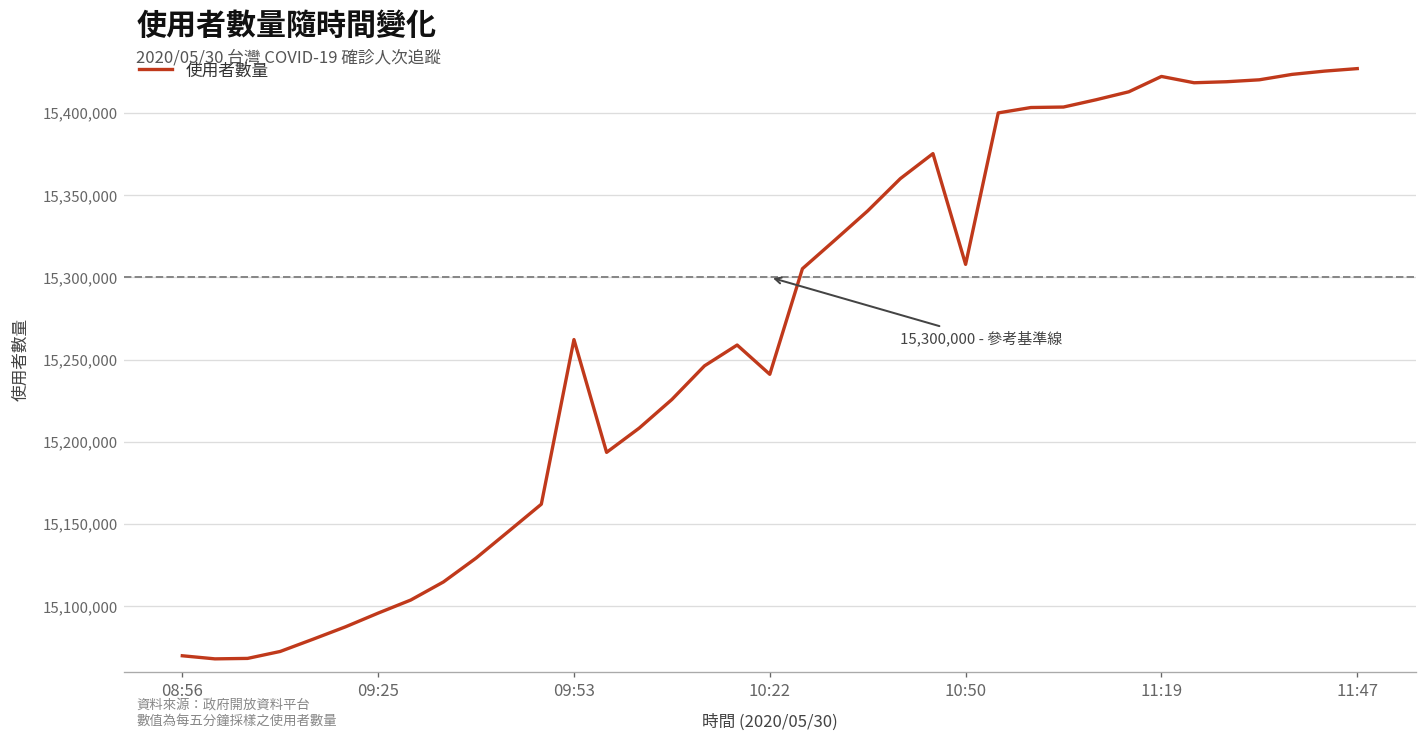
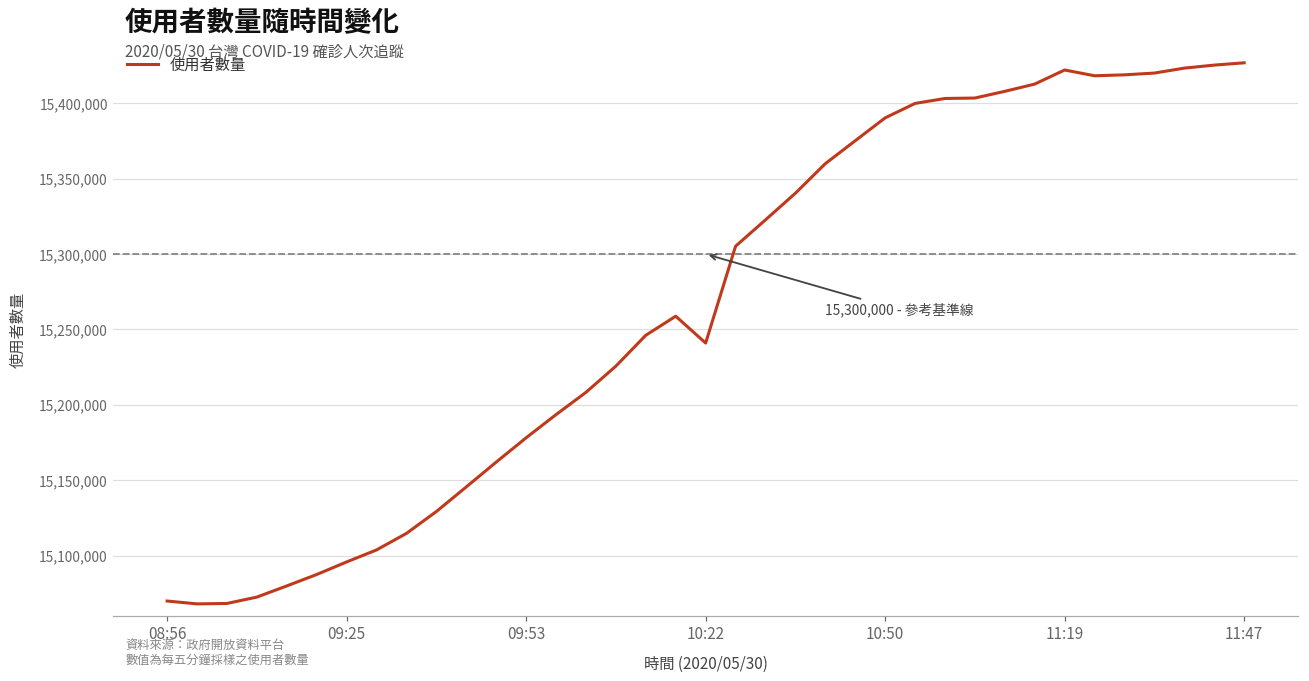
09:53: 15,262,000 -> 15,178,000
10:50: 15,308,000 -> 15,390,000
